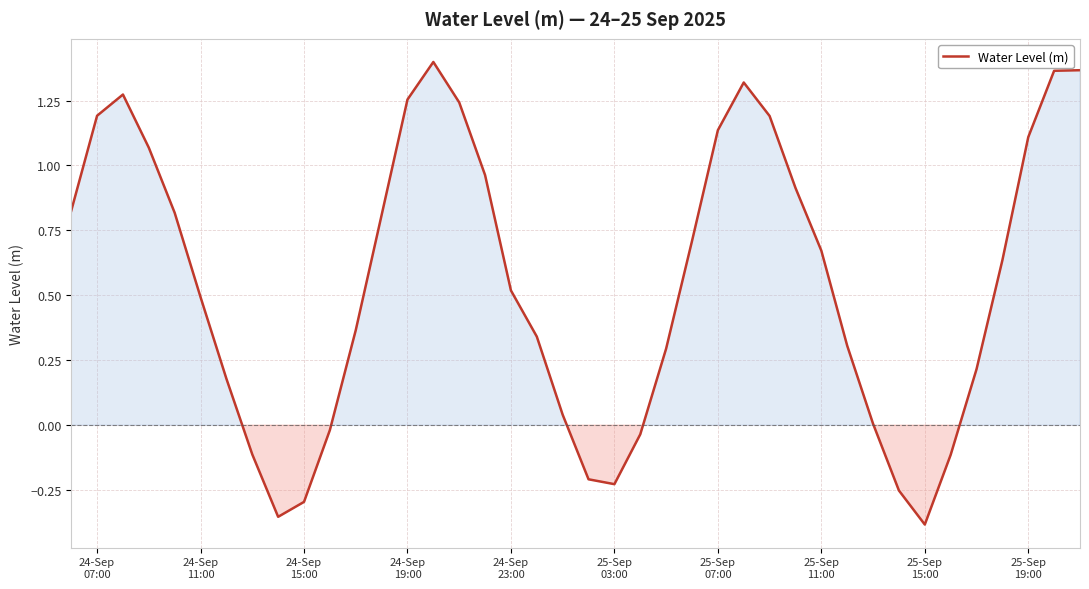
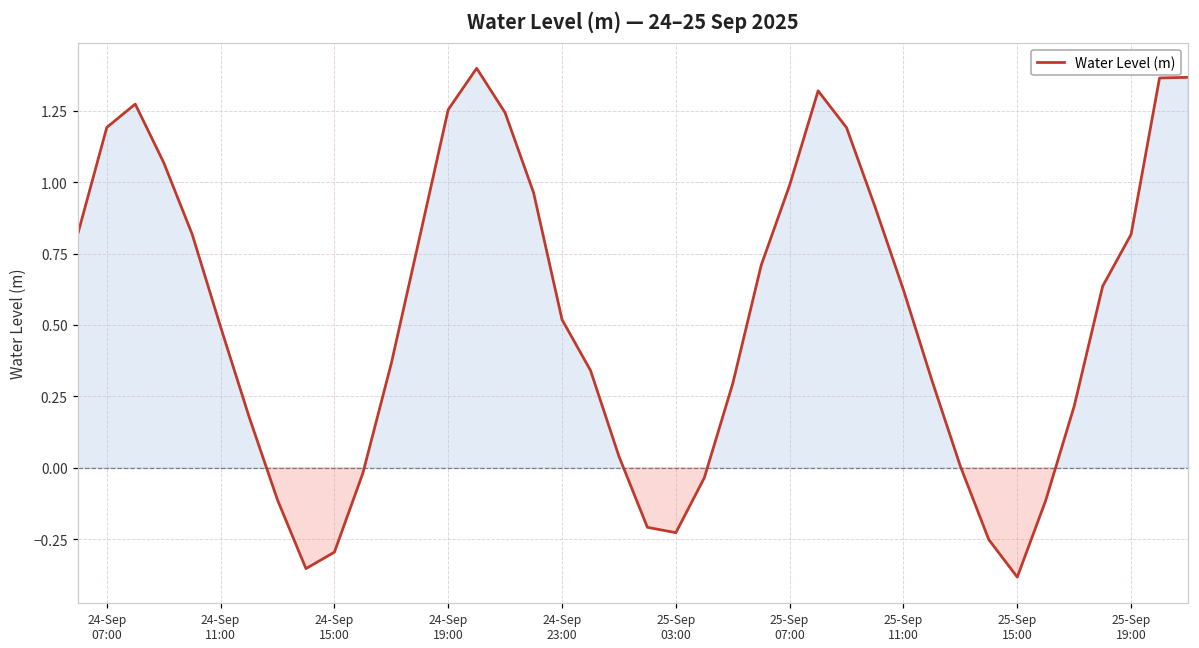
25-Sep 07:00: 1.14 -> 0.99
25-Sep 11:00: 0.67 -> 0.62
25-Sep 19:00: 1.11 -> 0.82
